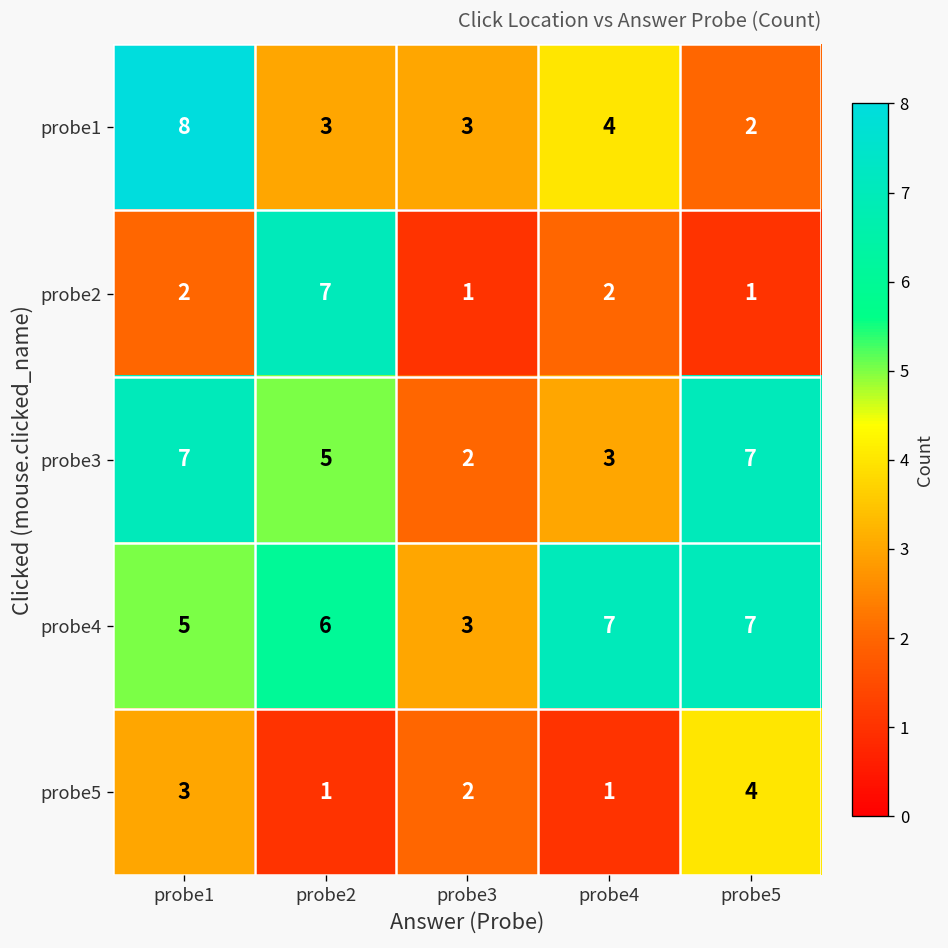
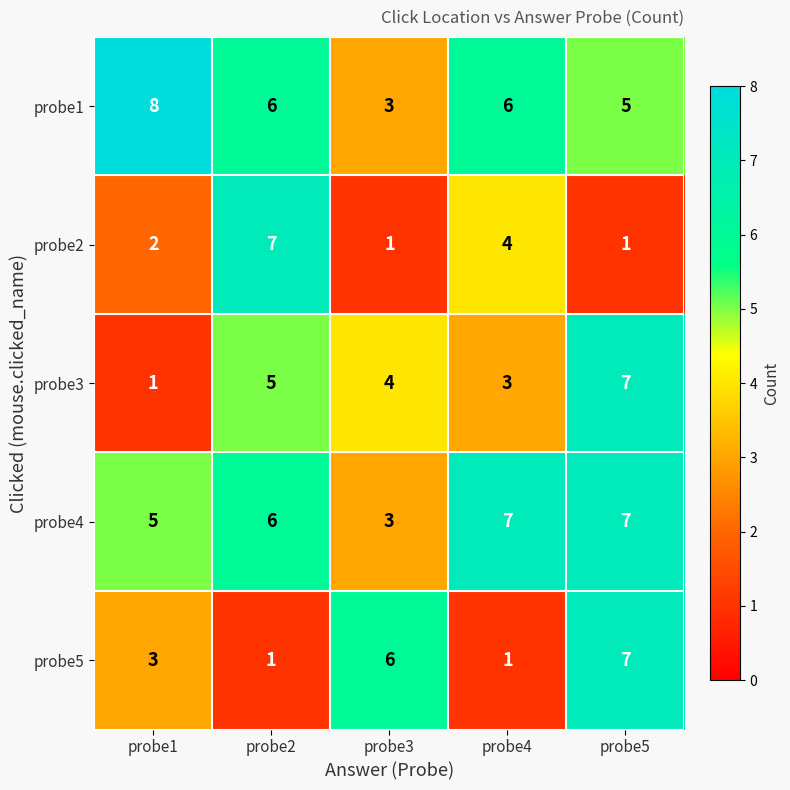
probe1, probe2: 3 -> 6
probe1, probe4: 4 -> 6
probe1, probe5: 2 -> 5
probe2, probe4: 2 -> 4
probe3, probe1: 7 -> 1
probe3, probe3: 2 -> 4
probe5, probe3: 2 -> 6
probe5, probe5: 4 -> 7
